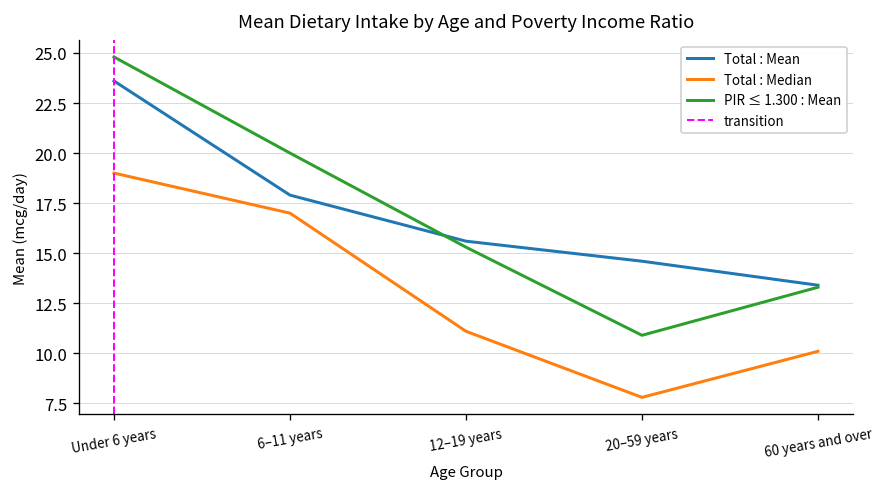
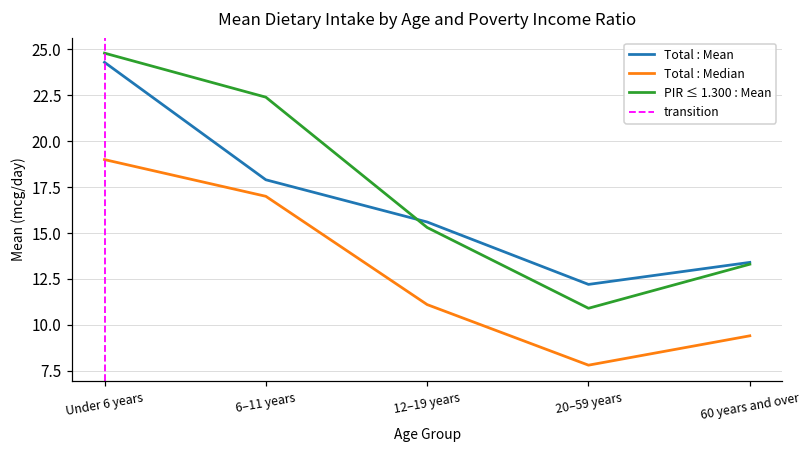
Total : Mean, Under 6 years: 23.6 -> 24.3
PIR ≤ 1.300 : Mean, 6–11 years: 20.0 -> 22.4
Total : Mean, 20–59 years: 14.6 -> 12.2
Total : Median, 60 years and over: 10.1 -> 9.4
